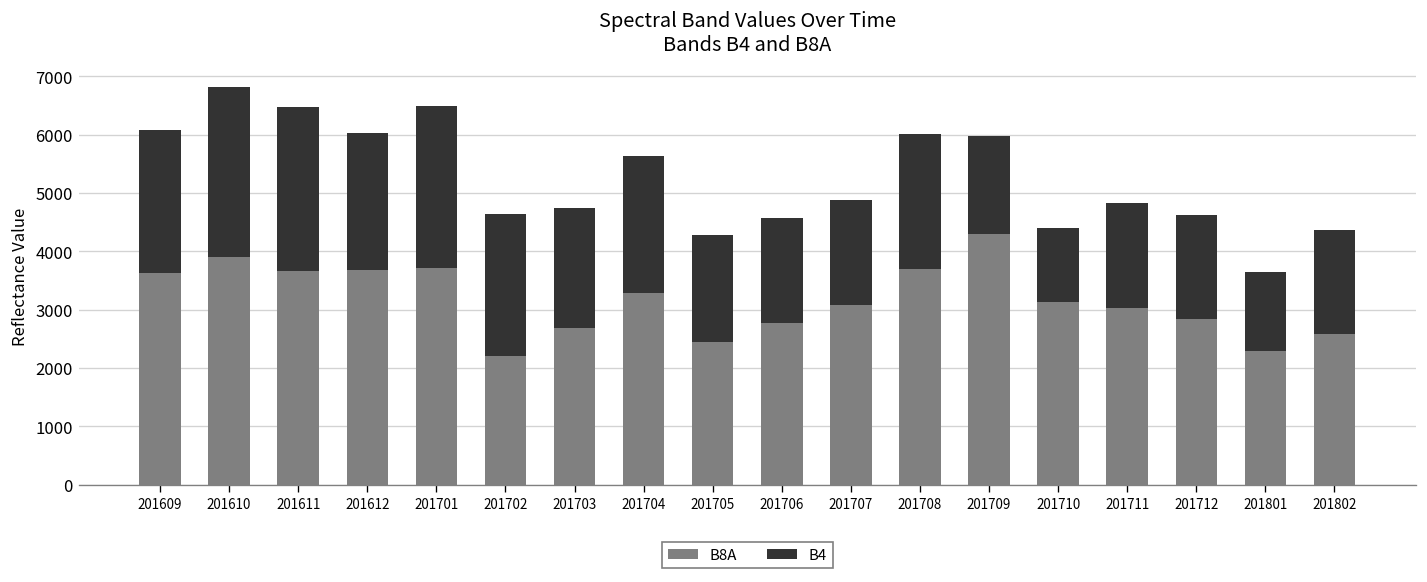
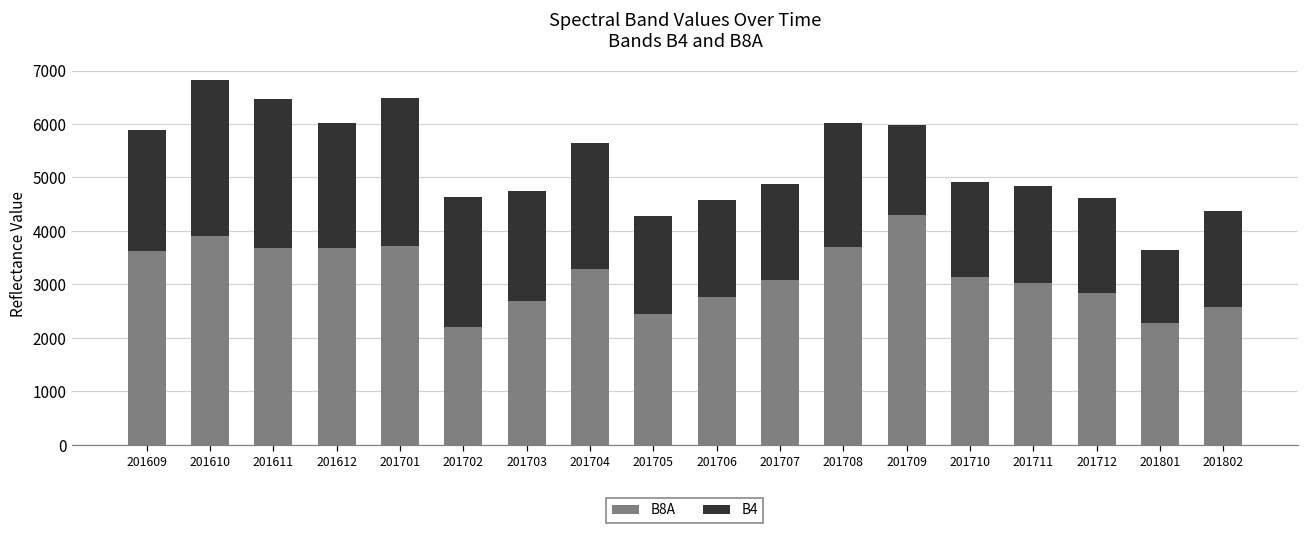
B4, 201609: 2500 -> 2300
B4, 201710: 1300 -> 1800
